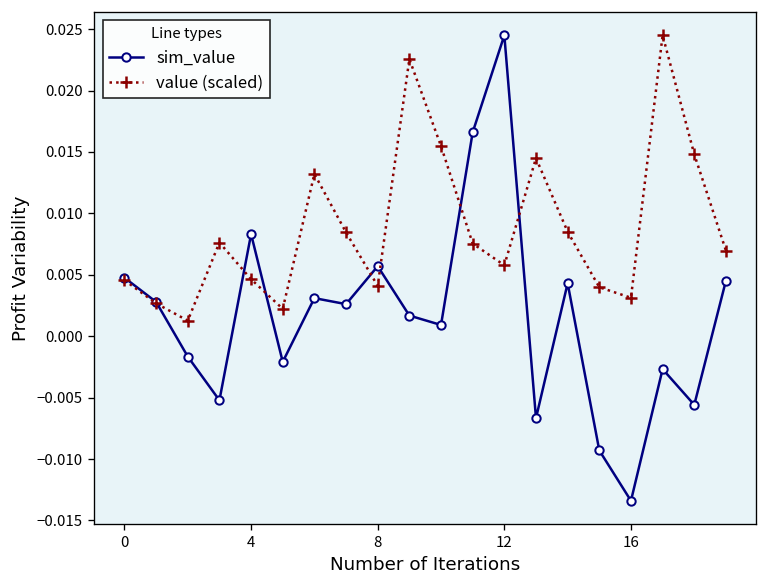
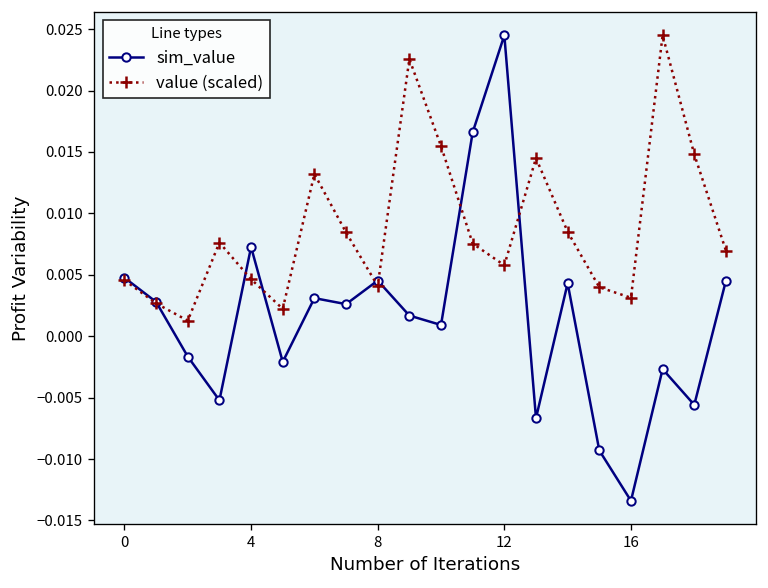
sim_value, 4: 0.0083 -> 0.0073
sim_value, 8: 0.0057 -> 0.0045
